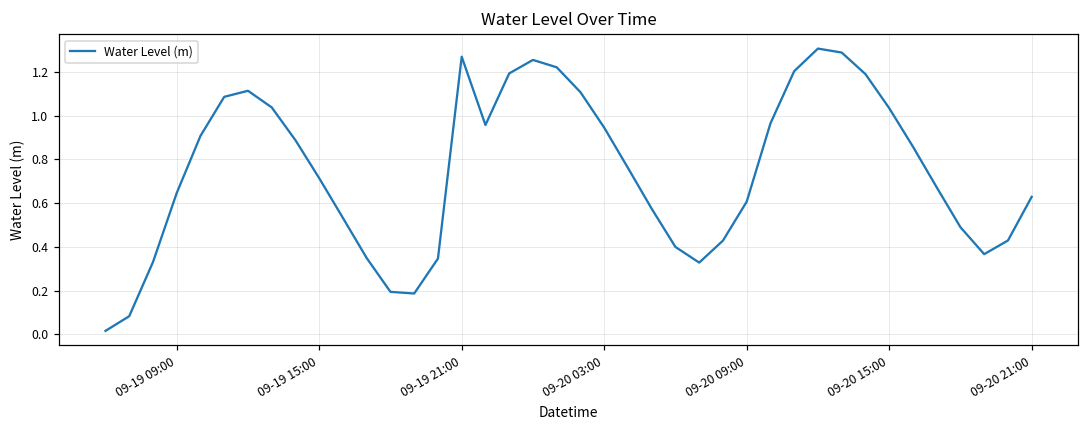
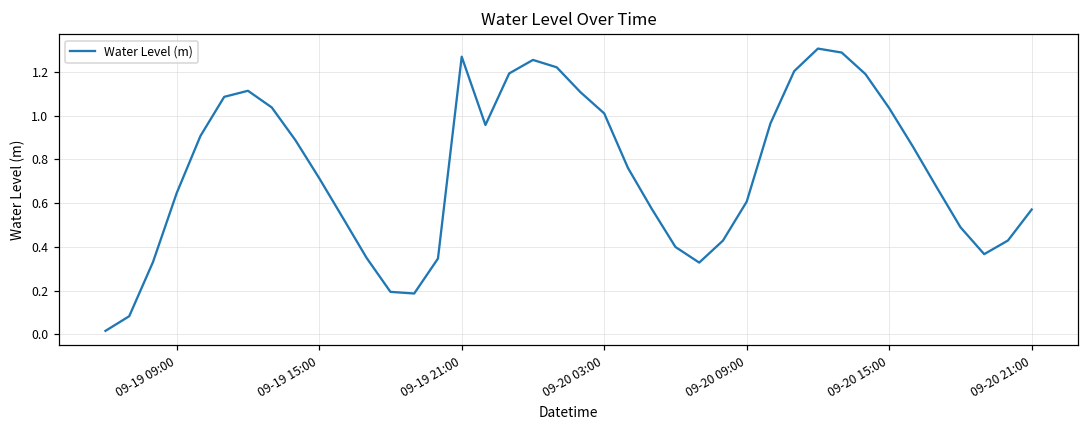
09-20 03:00: 0.95 -> 1.01
09-20 21:00: 0.63 -> 0.57
